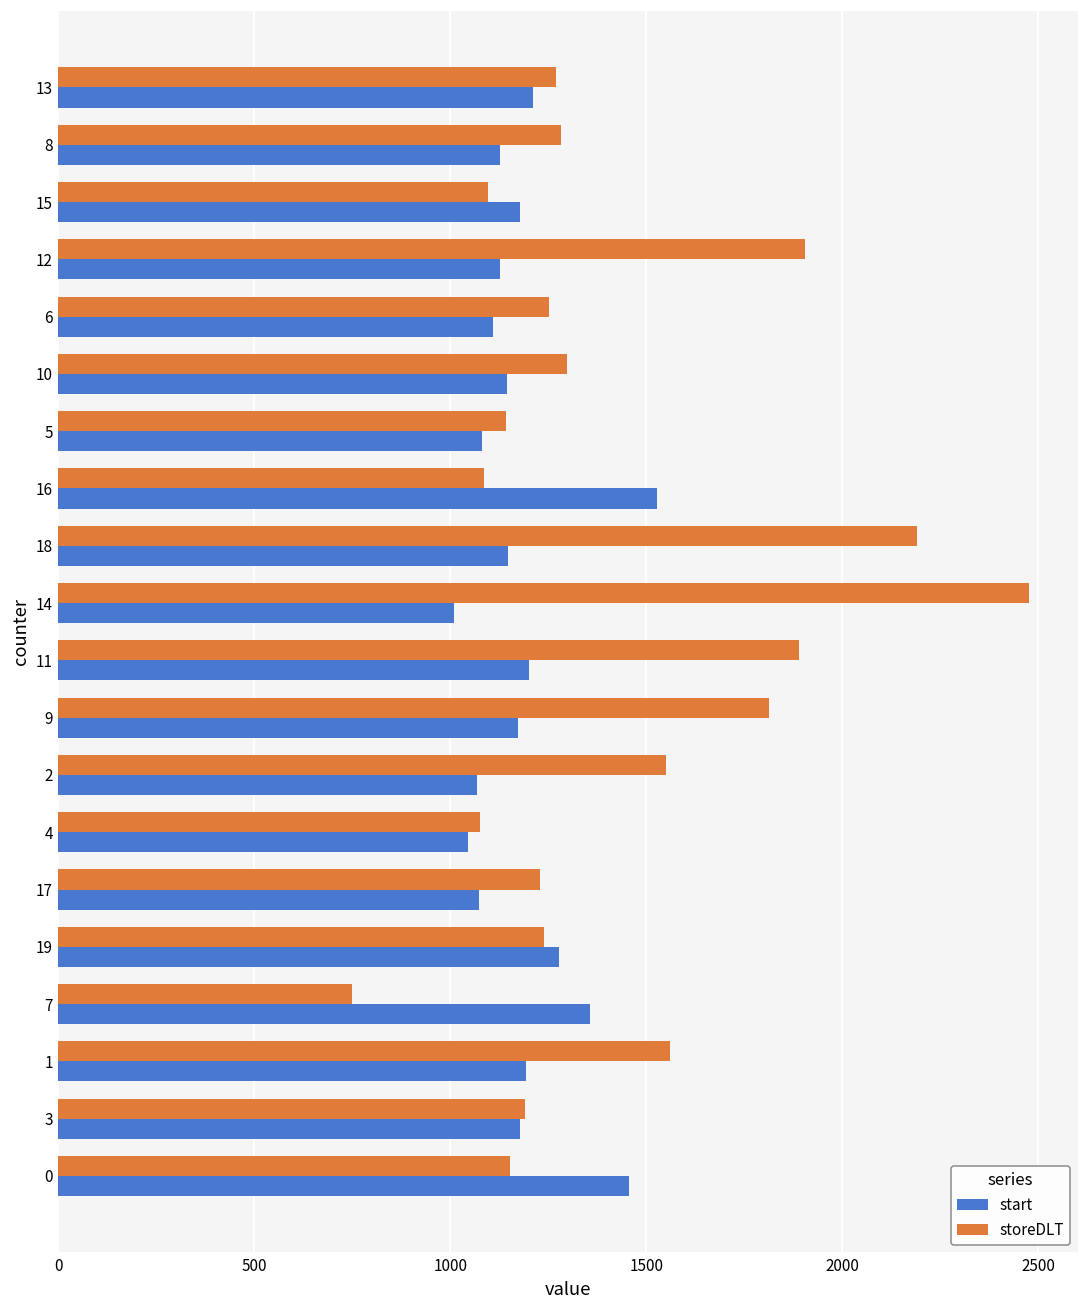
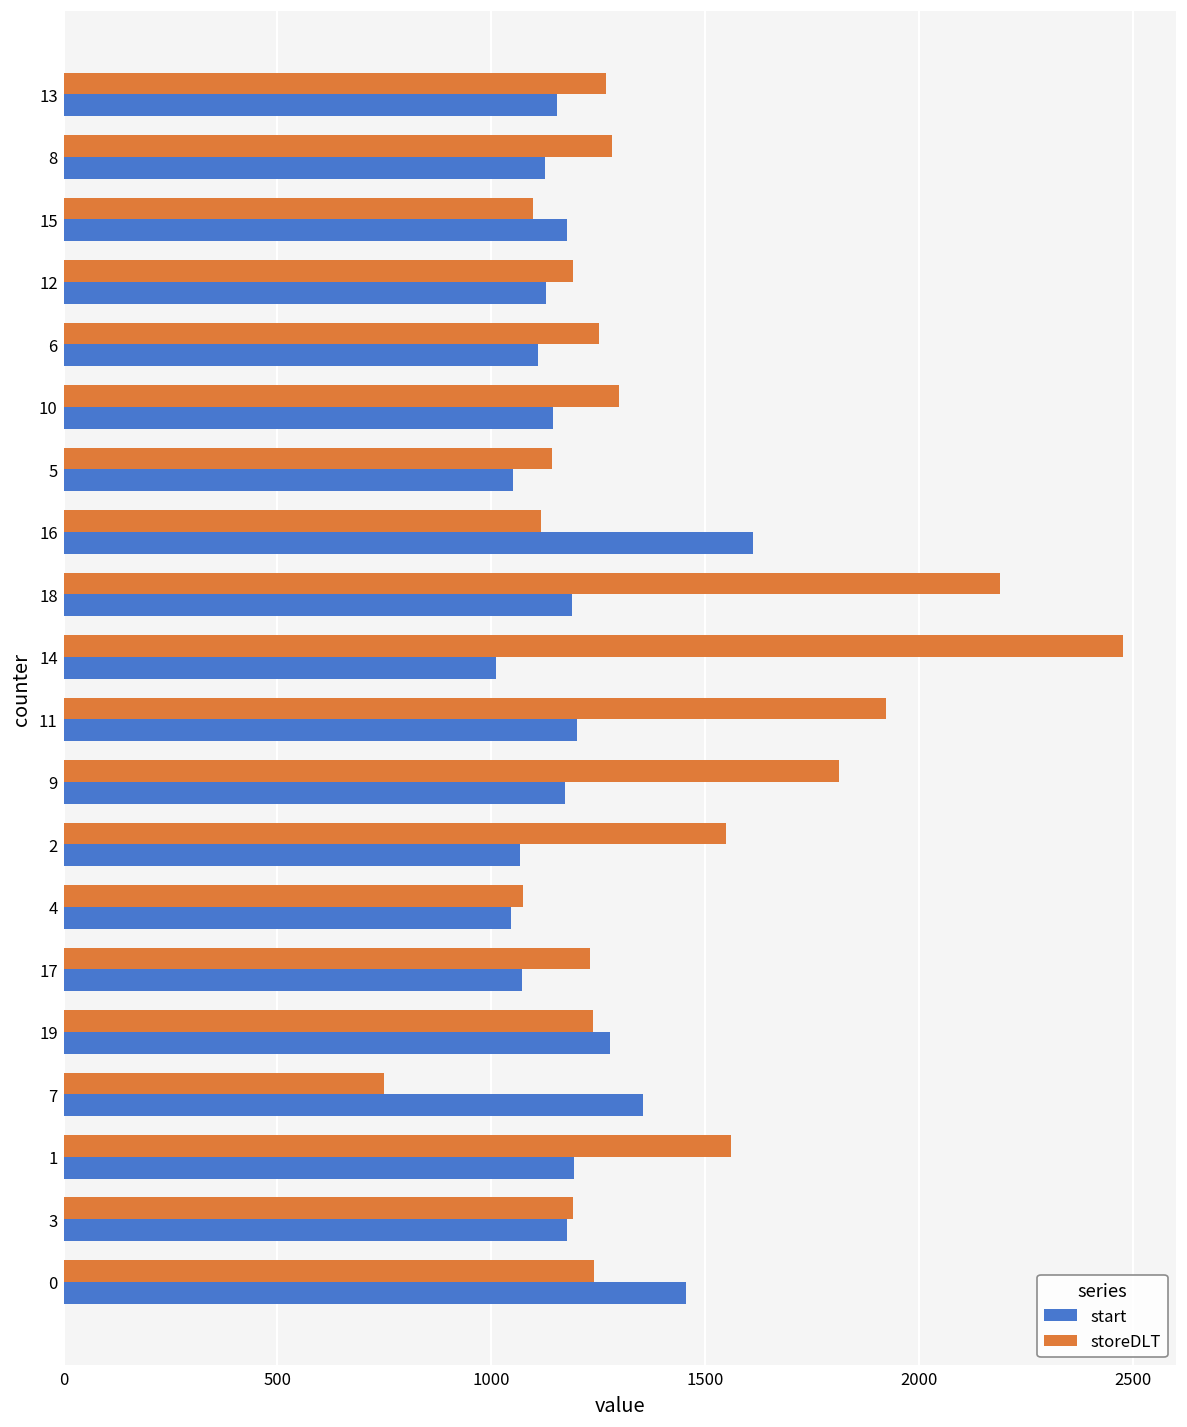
start, 13: 1210 -> 1150
storeDLT, 12: 1900 -> 1190
start, 5: 1080 -> 1050
storeDLT, 16: 1090 -> 1120
start, 16: 1530 -> 1610
start, 18: 1150 -> 1190
storeDLT, 11: 1890 -> 1920
storeDLT, 0: 1150 -> 1240
